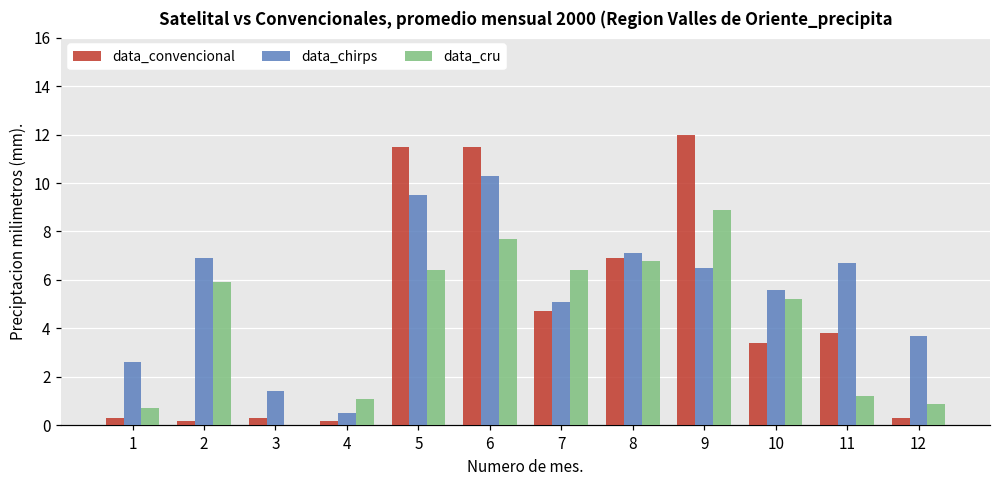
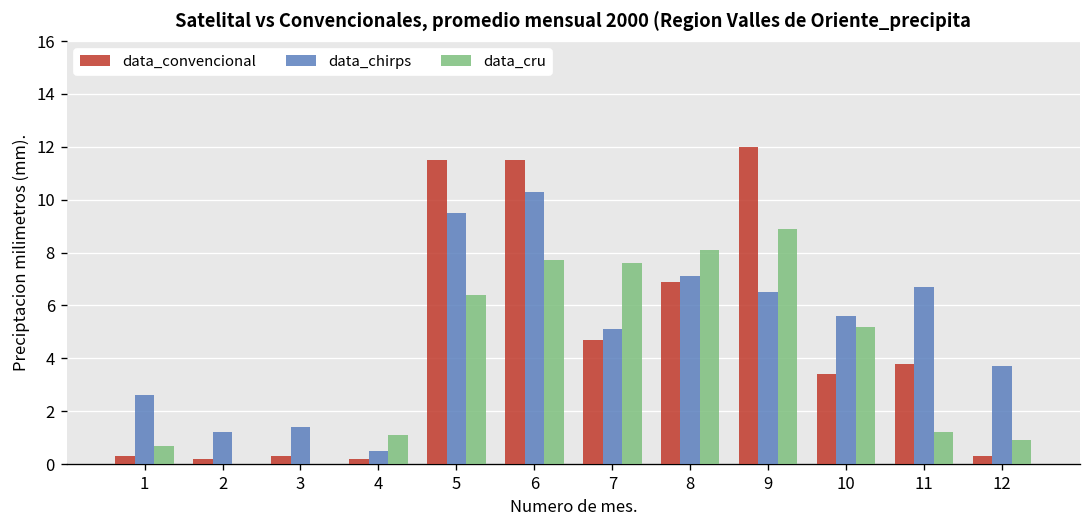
data_chirps, 2: 6.9 -> 1.2
data_cru, 2: 5.9 -> 0.0
data_cru, 7: 6.4 -> 7.6
data_cru, 8: 6.8 -> 8.1
